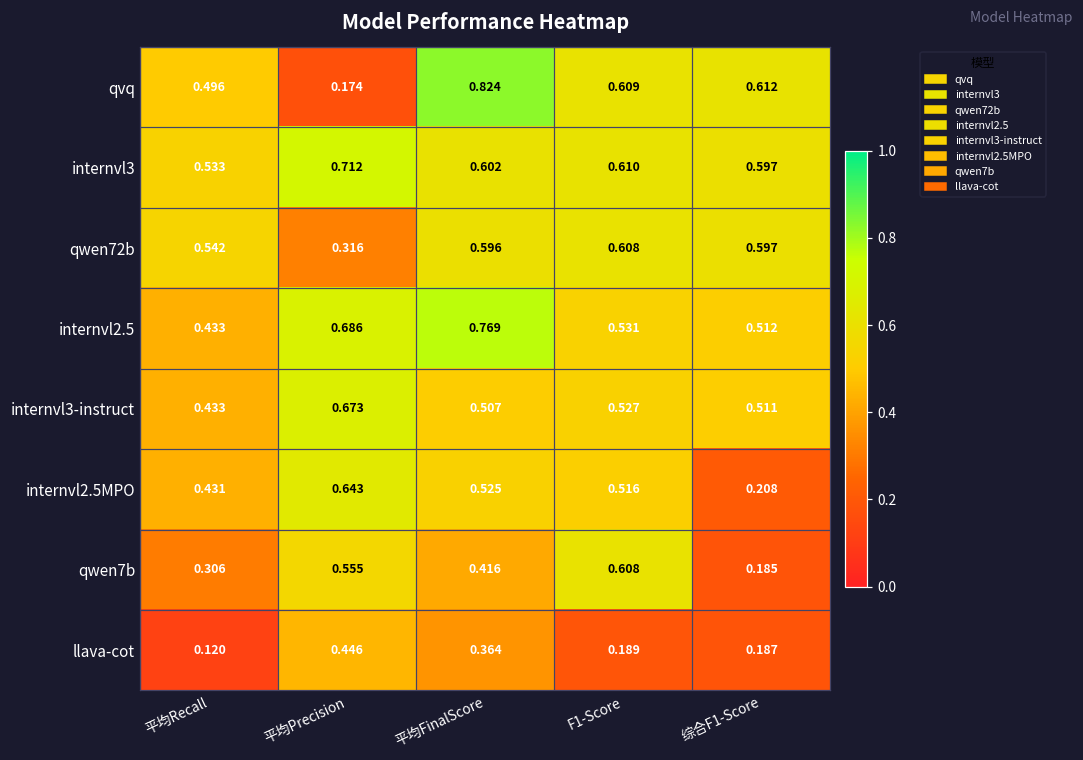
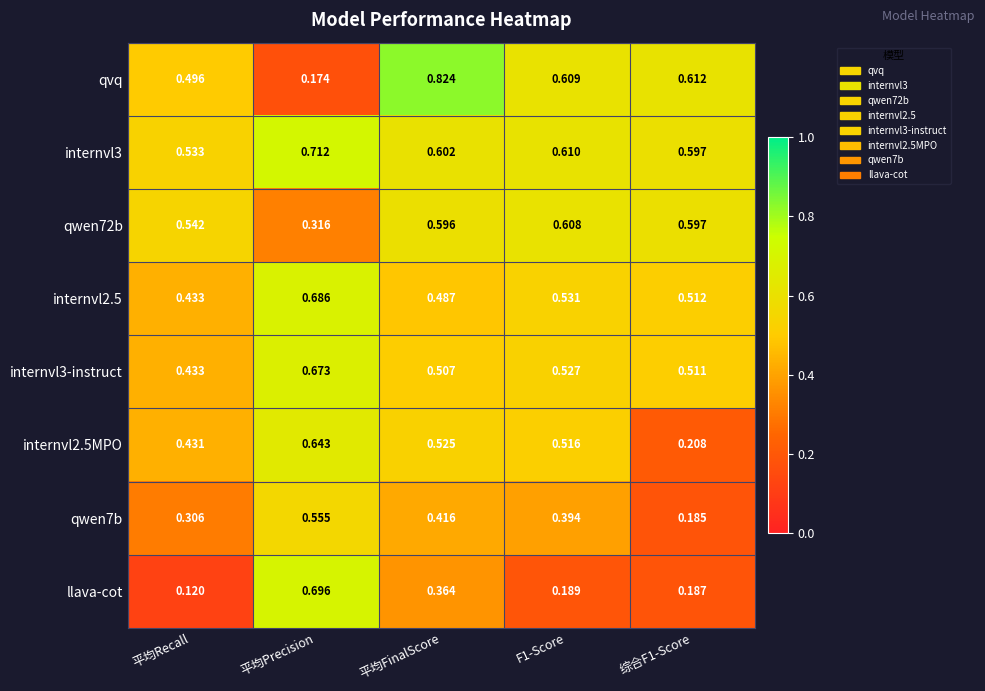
internvl2.5, 平均FinalScore: 0.769 -> 0.487
qwen7b, F1-Score: 0.608 -> 0.394
llava-cot, 平均Precision: 0.446 -> 0.696
